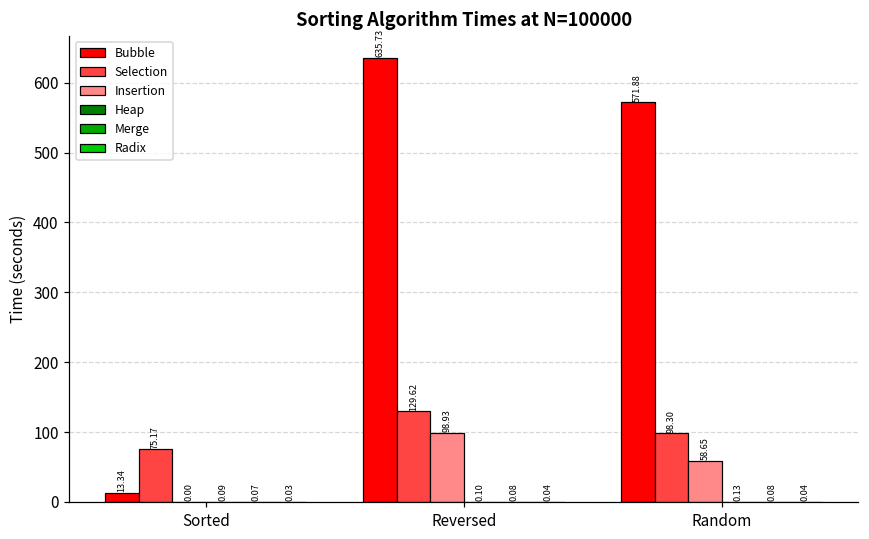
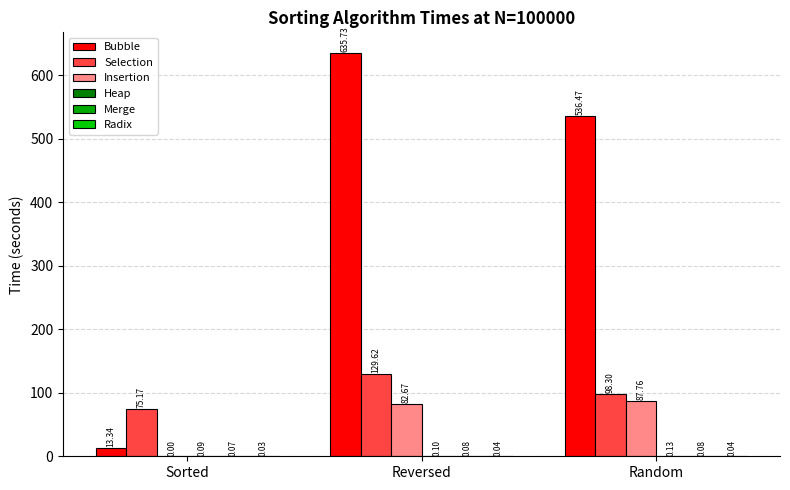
Insertion, Reversed: 98.93 -> 82.67
Bubble, Random: 571.88 -> 536.47
Insertion, Random: 58.65 -> 87.76
